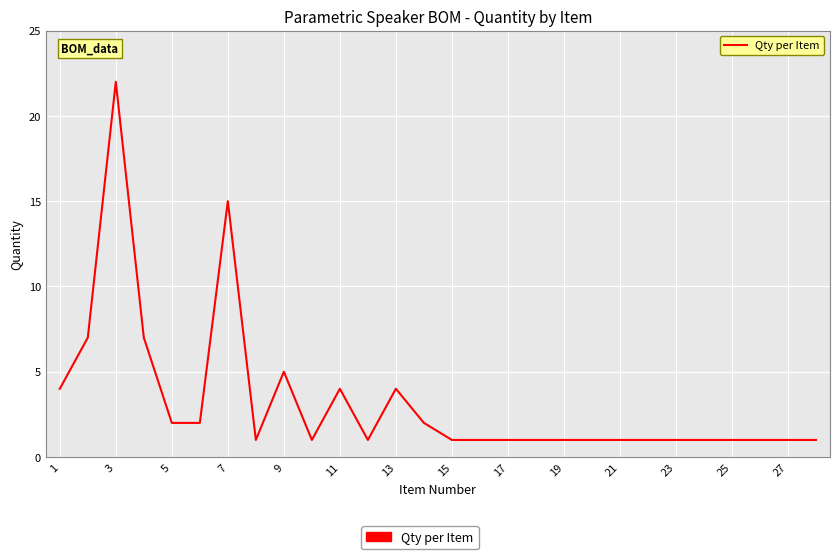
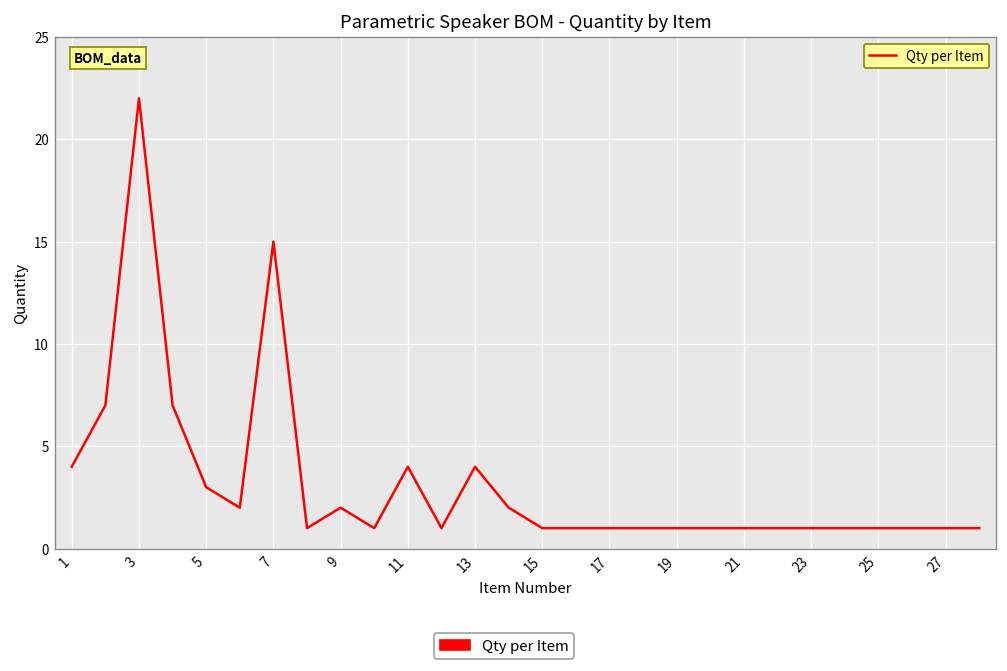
5: 2 -> 3
9: 5 -> 2
